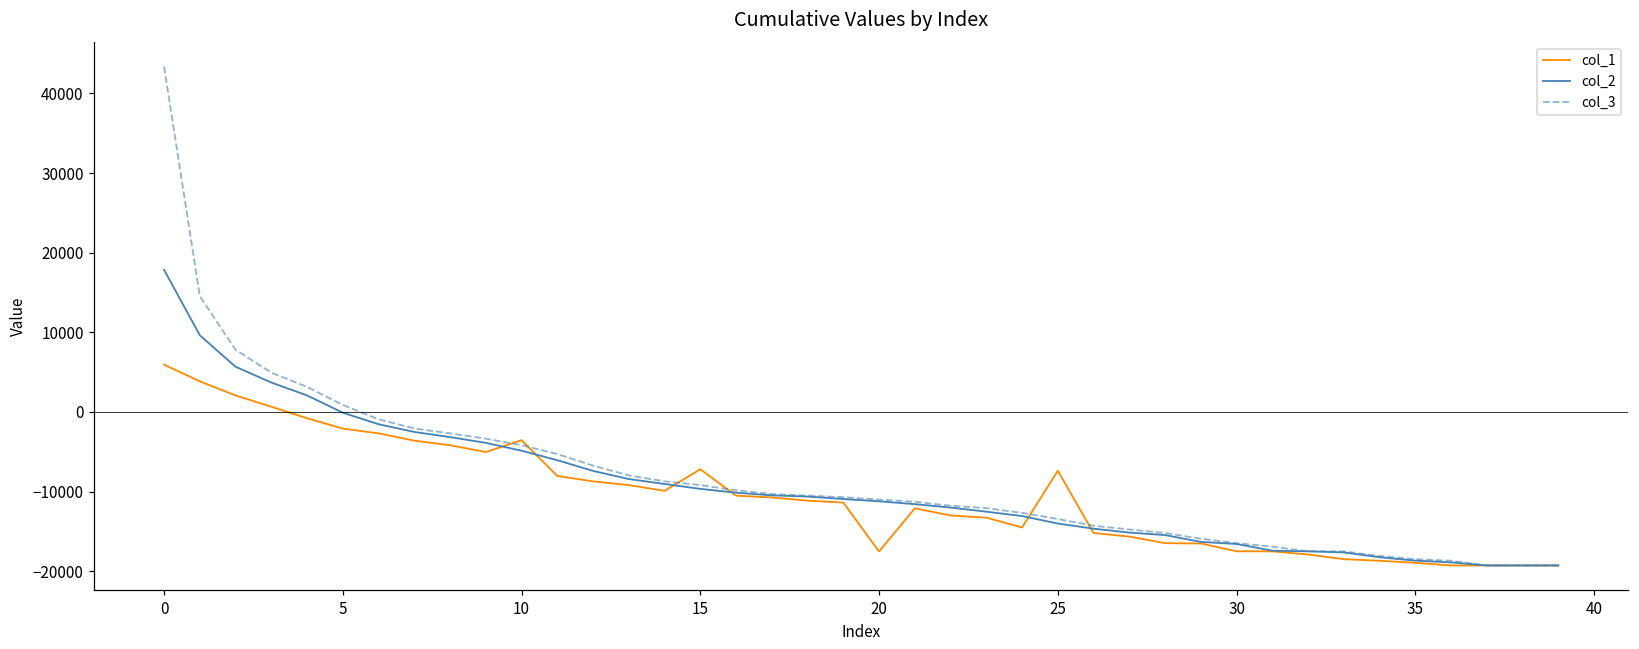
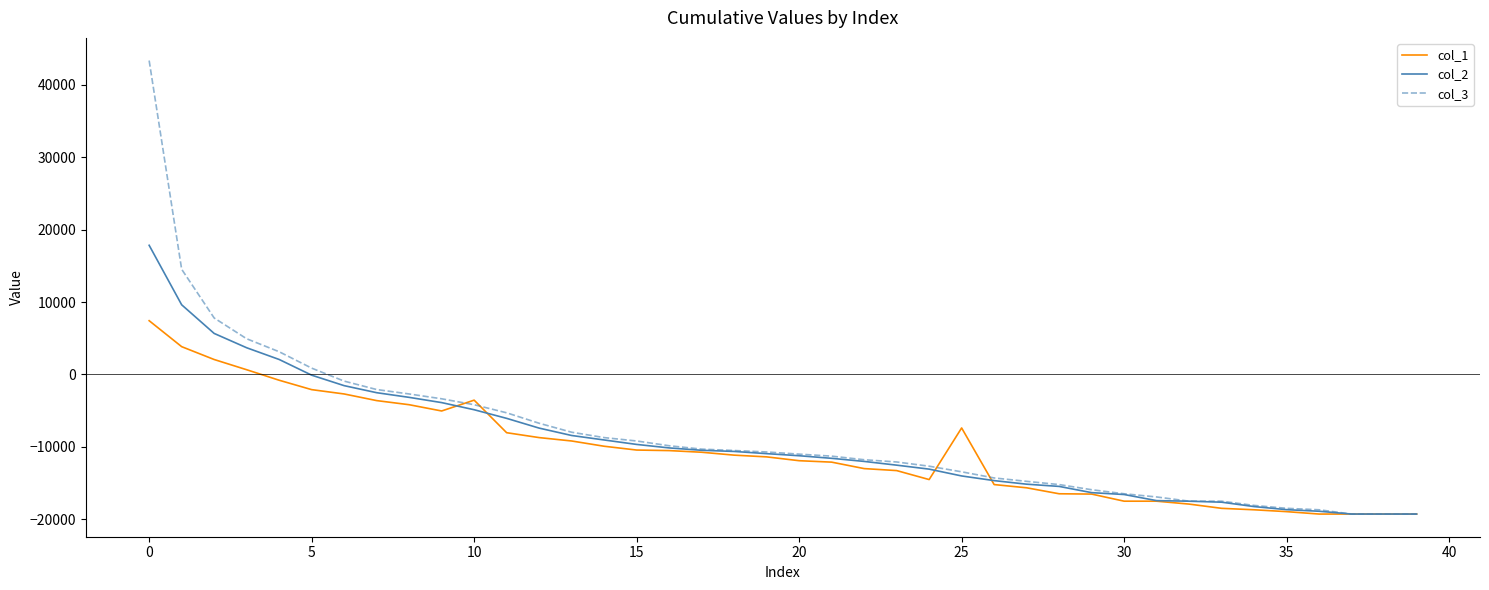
col_1, 0: 6000 -> 7000
col_1, 15: -7000 -> -10000
col_1, 20: -18000 -> -12000
